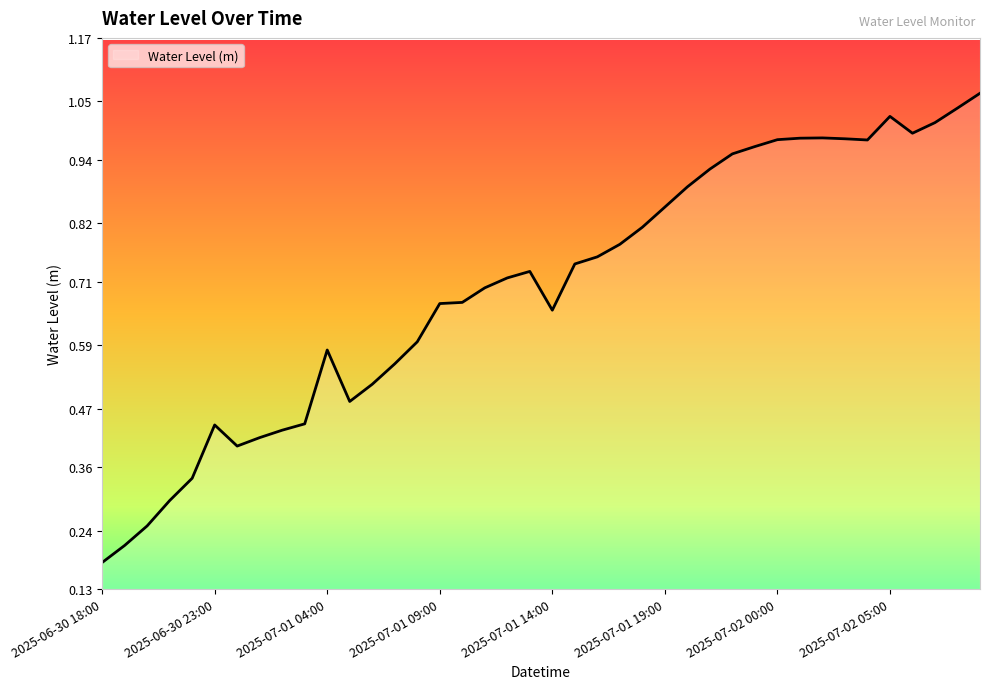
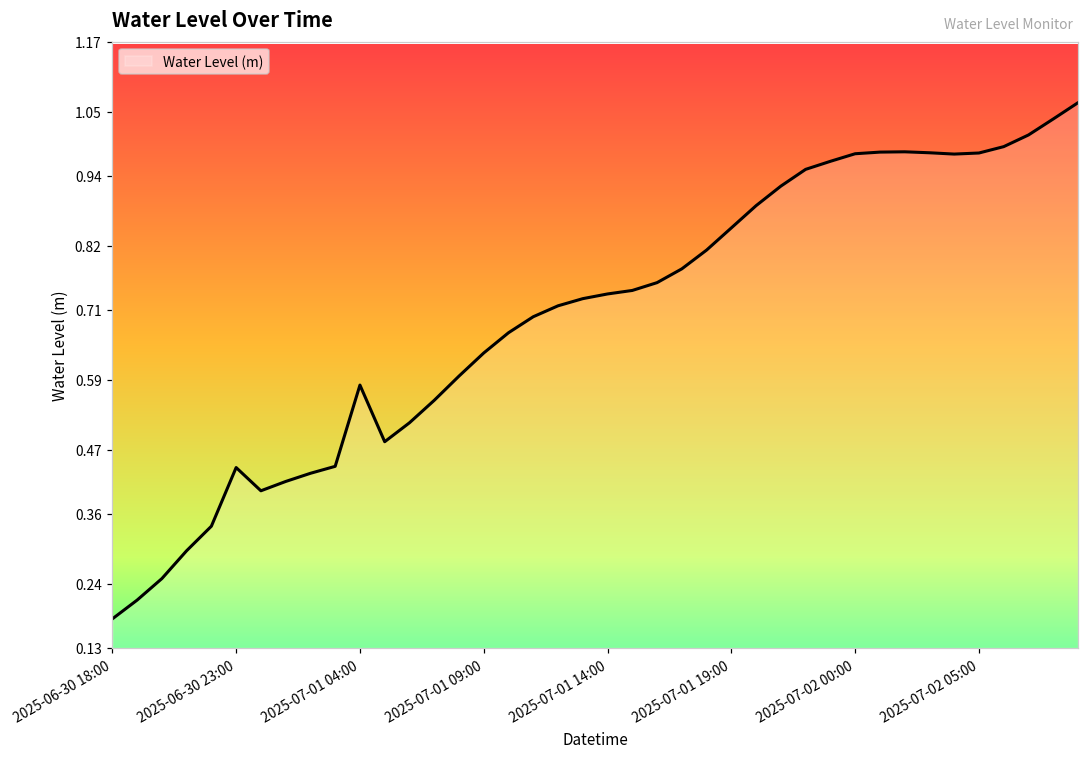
2025-07-01 09:00: 0.67 -> 0.64
2025-07-01 14:00: 0.66 -> 0.74
2025-07-02 05:00: 1.02 -> 0.98
